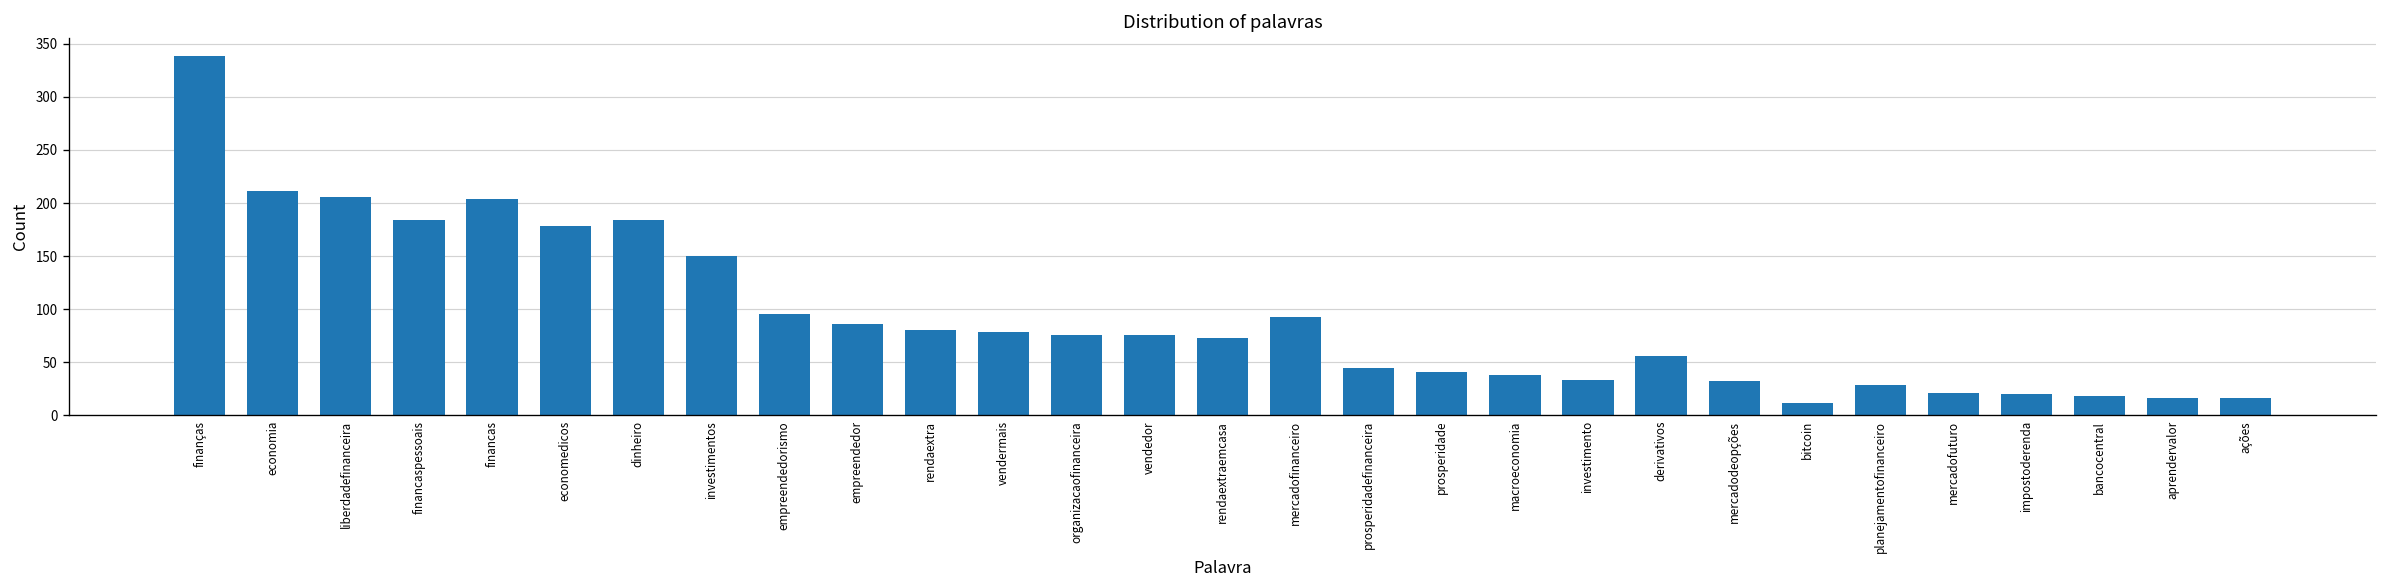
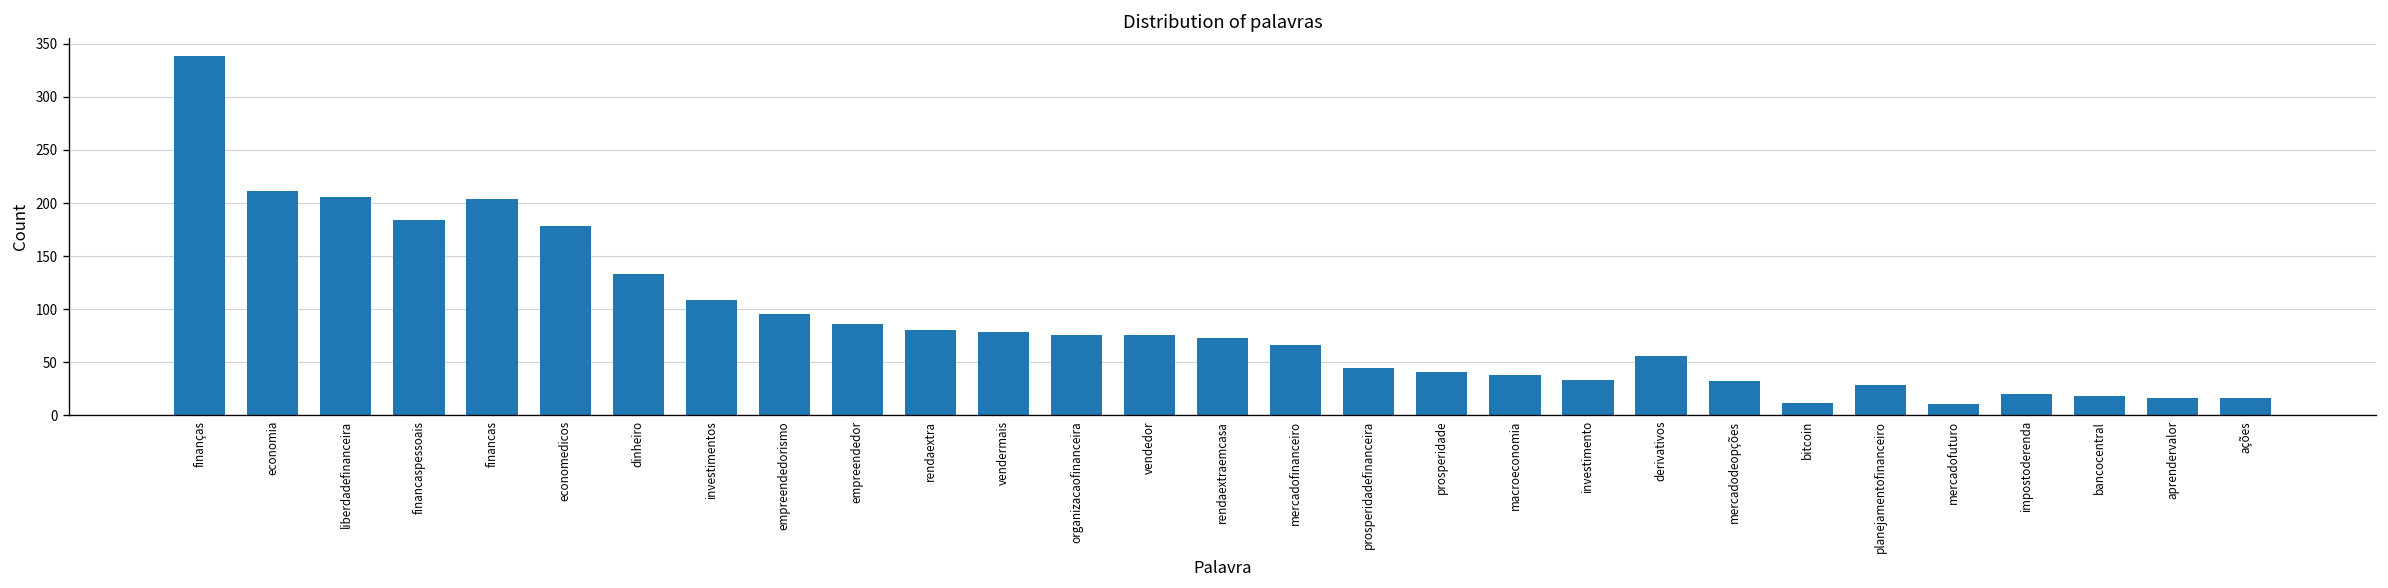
dinheiro: 180 -> 130
investimentos: 150 -> 110
mercadofinanceiro: 90 -> 70
mercadofuturo: 20 -> 10
